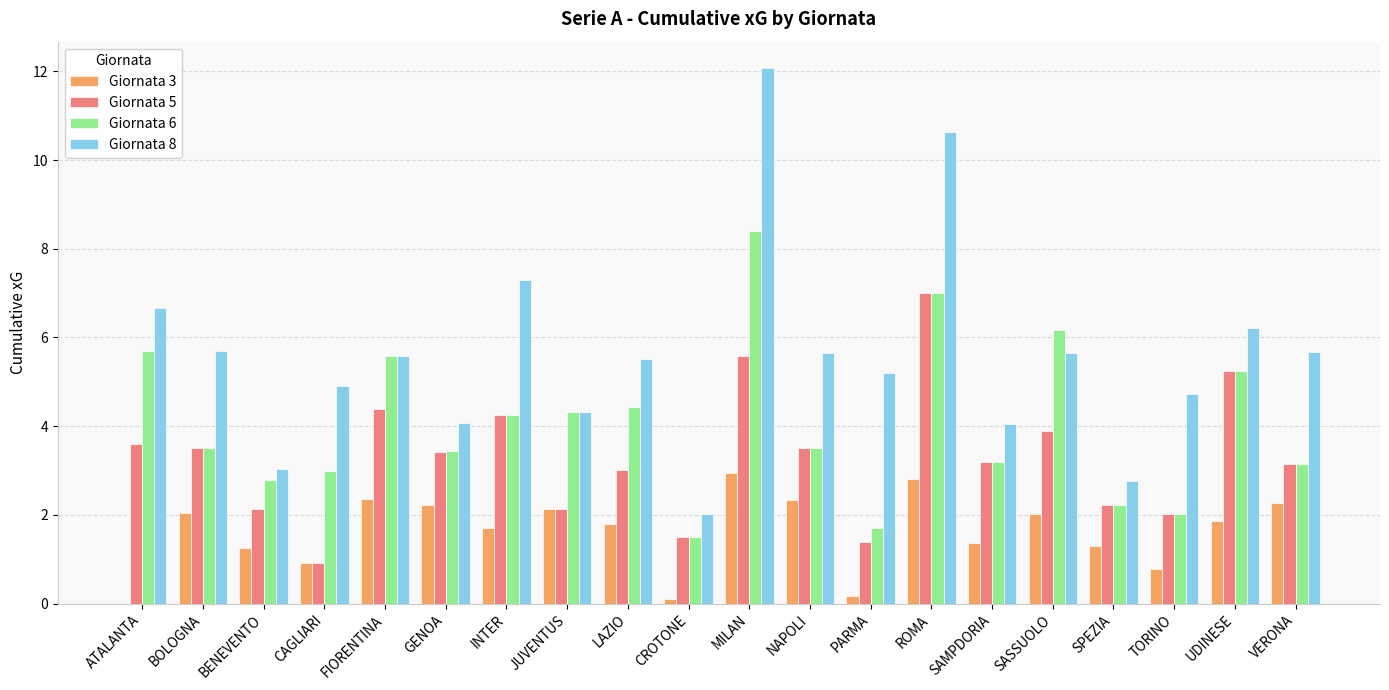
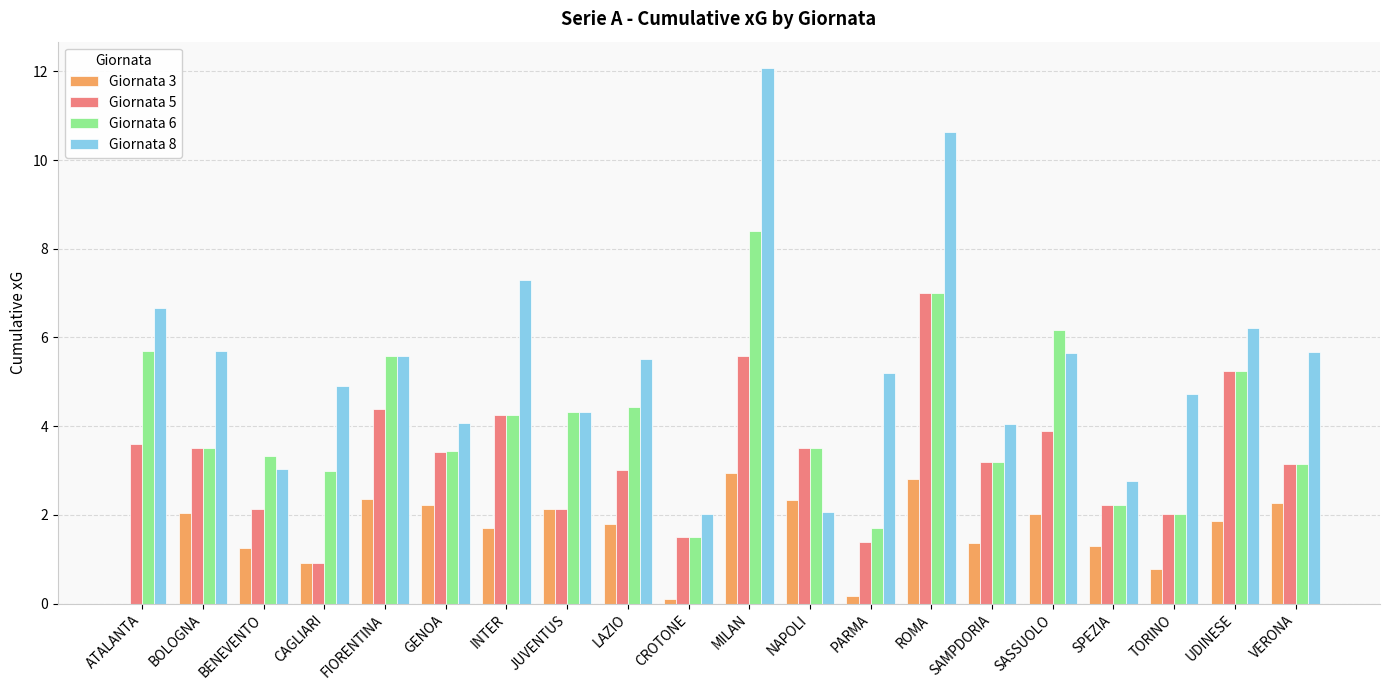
Giornata 6, BENEVENTO: 2.8 -> 3.3
Giornata 8, NAPOLI: 5.7 -> 2.1
